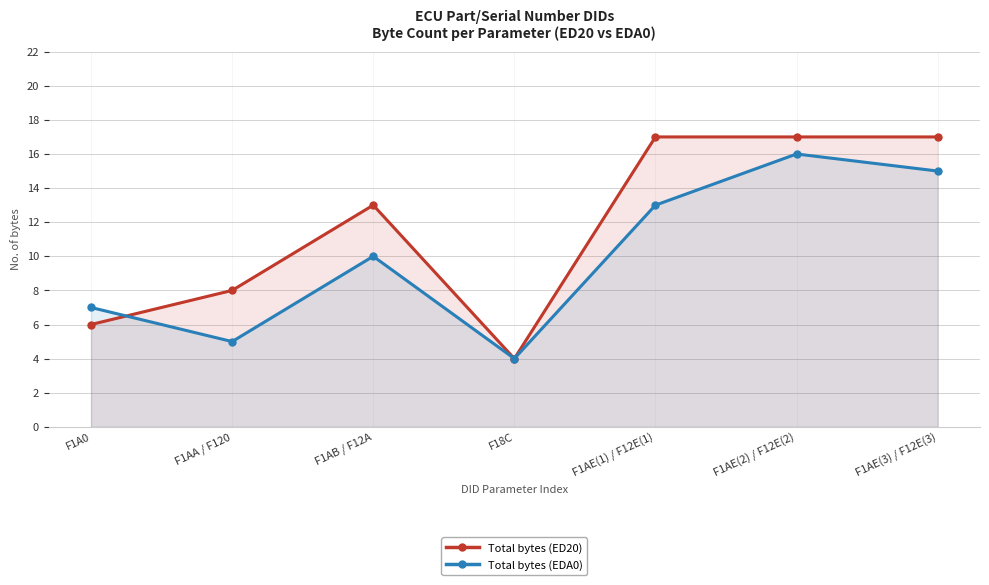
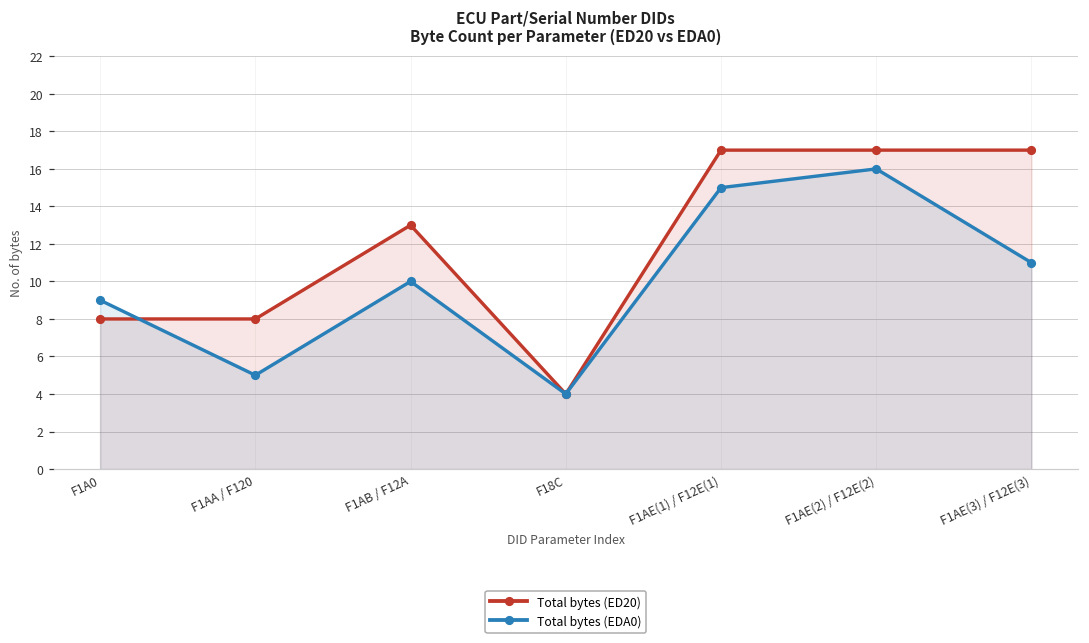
Total bytes (ED20), F1A0: 6 -> 8
Total bytes (EDA0), F1A0: 7 -> 9
Total bytes (EDA0), F1AE(1) / F12E(1): 13 -> 15
Total bytes (EDA0), F1AE(3) / F12E(3): 15 -> 11
